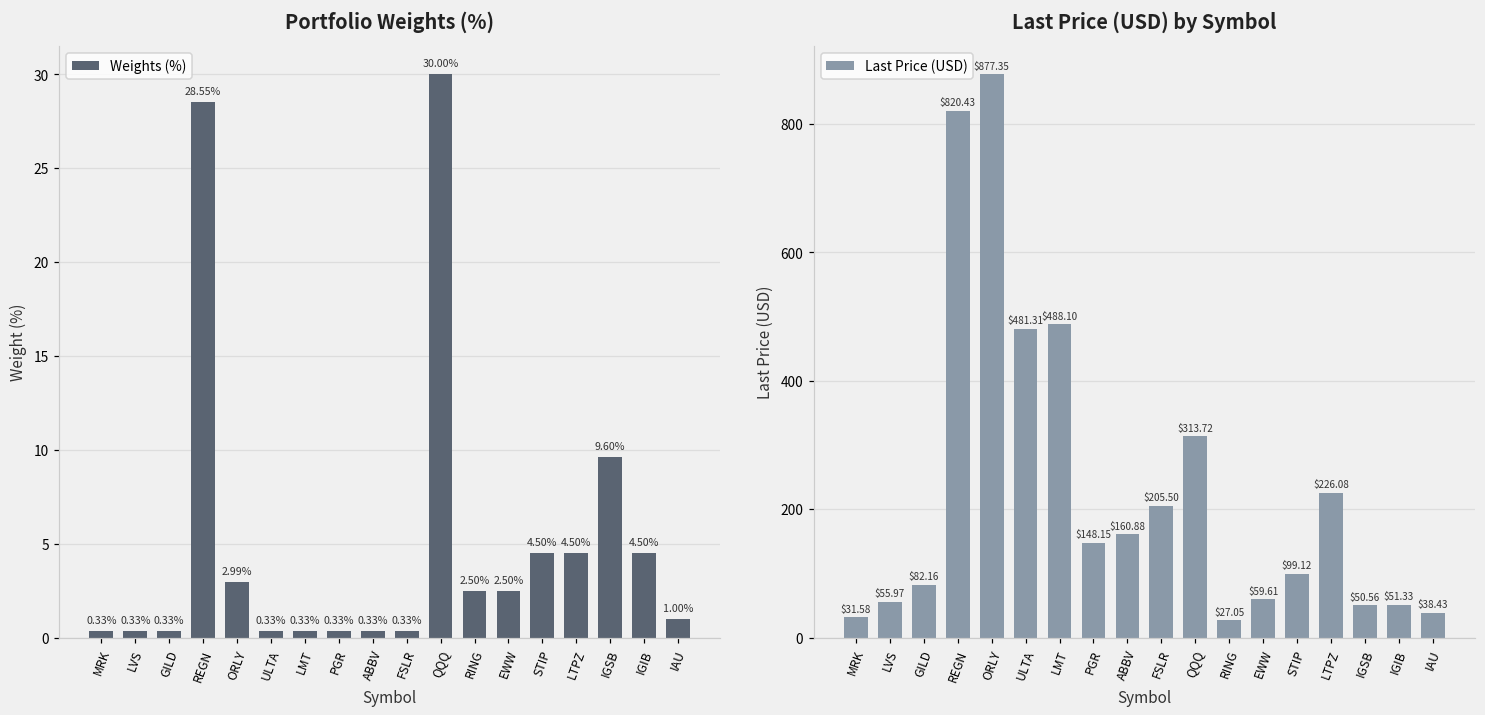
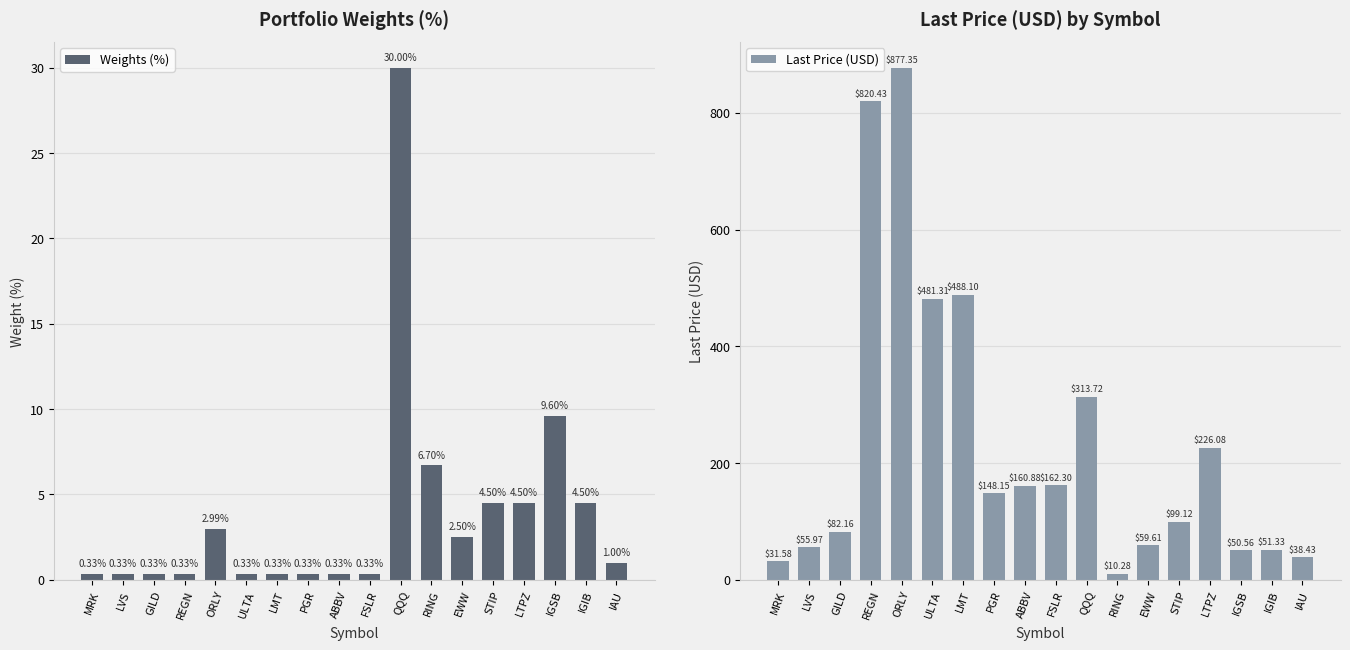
Portfolio Weights (%), REGN: 28.55% -> 0.33%
Portfolio Weights (%), RING: 2.50% -> 6.70%
Last Price (USD) by Symbol, FSLR: $205.50 -> $162.30
Last Price (USD) by Symbol, RING: $27.05 -> $10.28
